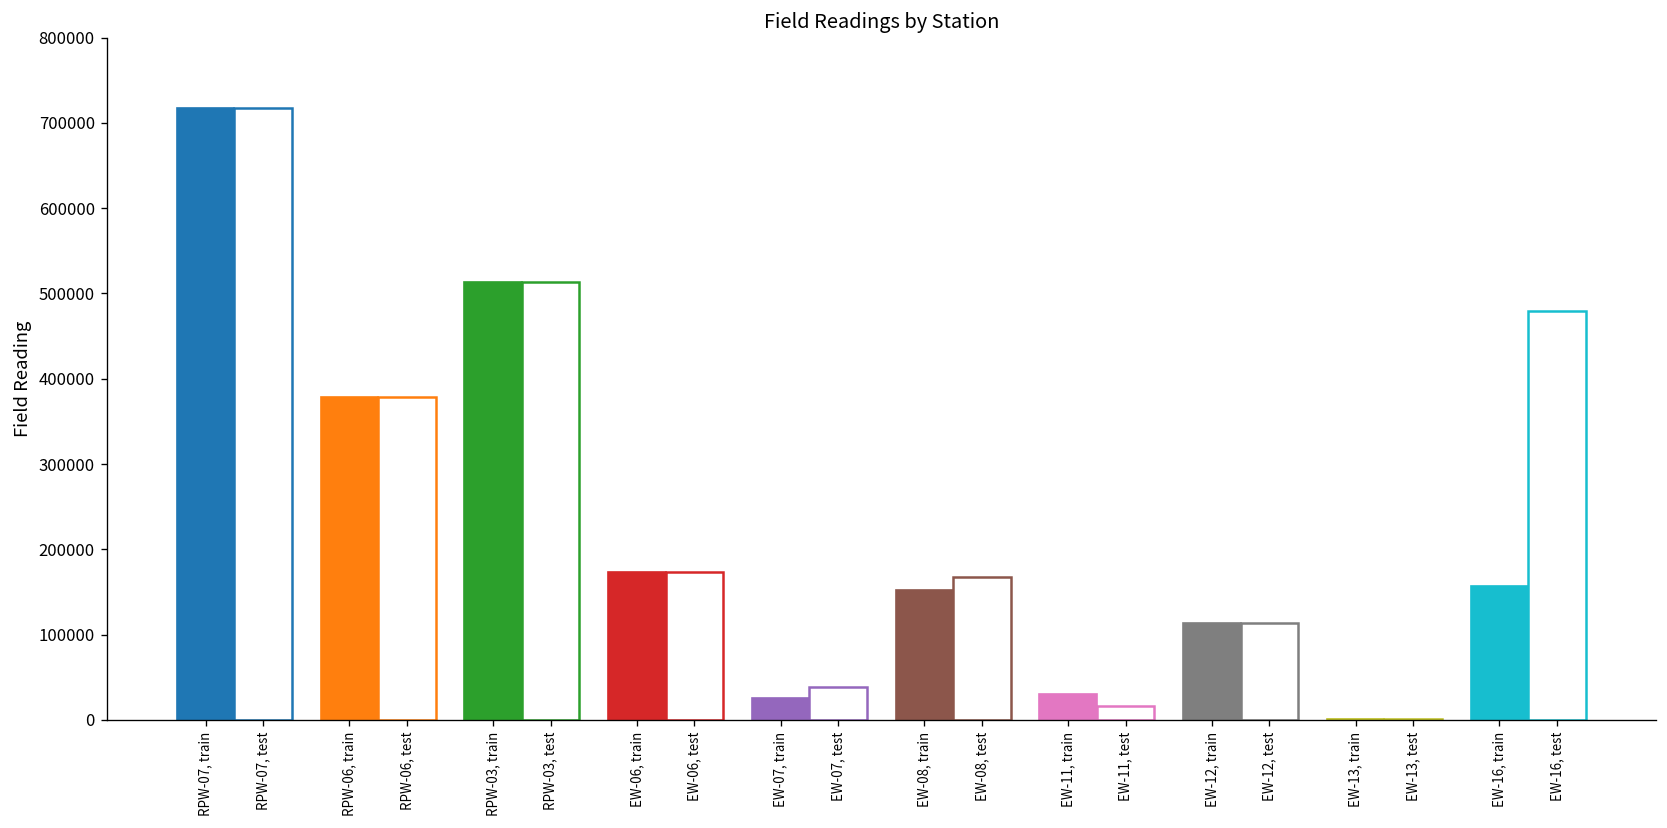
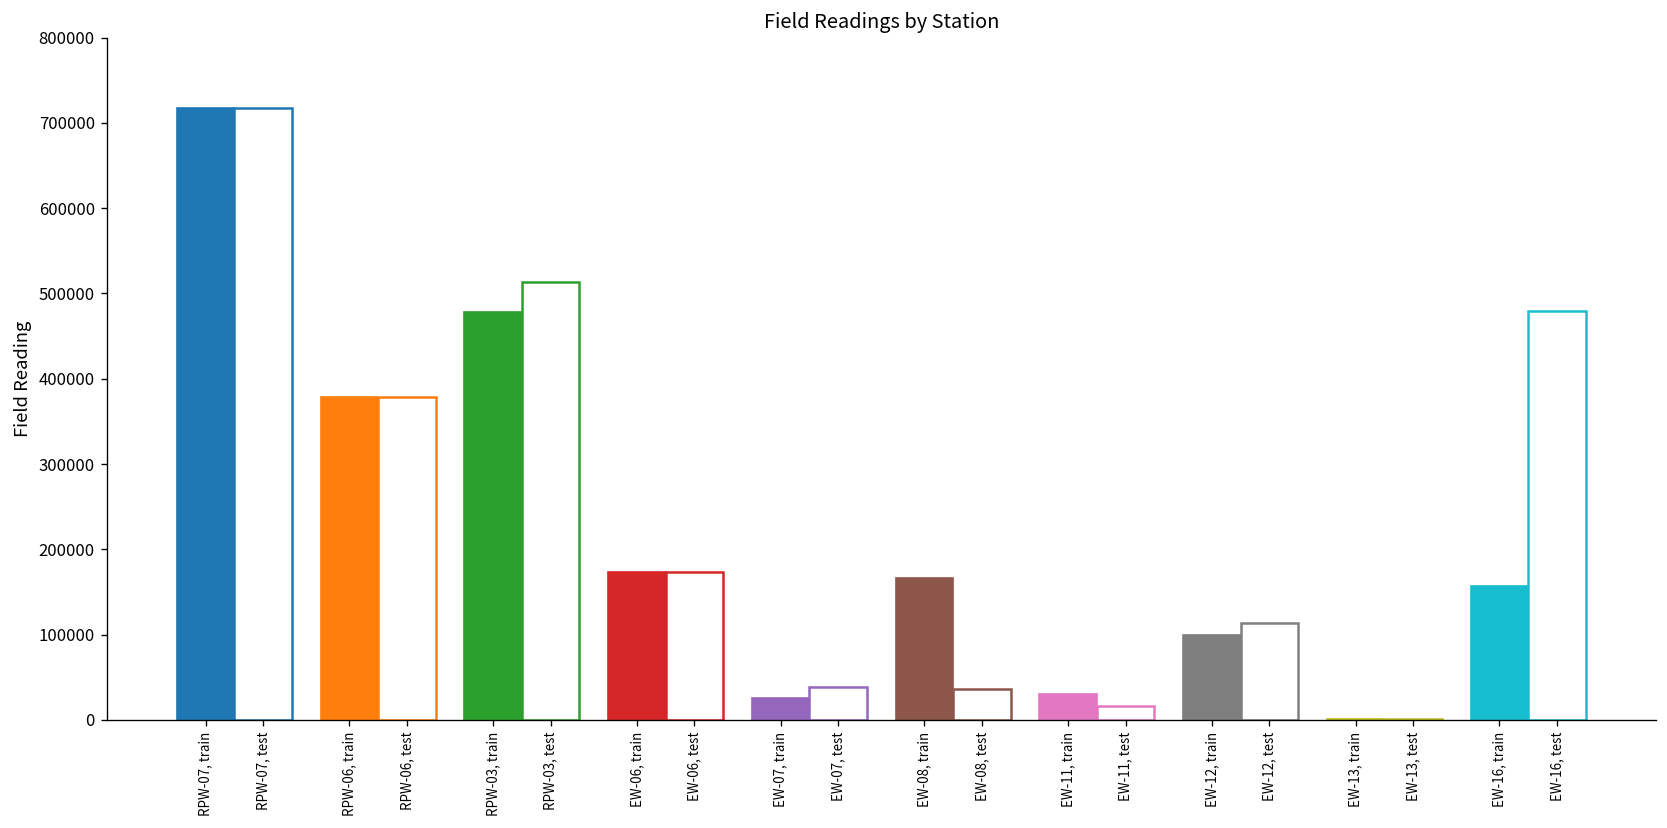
RPW-03, train: 510000 -> 480000
EW-08, train: 150000 -> 170000
EW-08, test: 170000 -> 40000
EW-12, train: 110000 -> 100000
